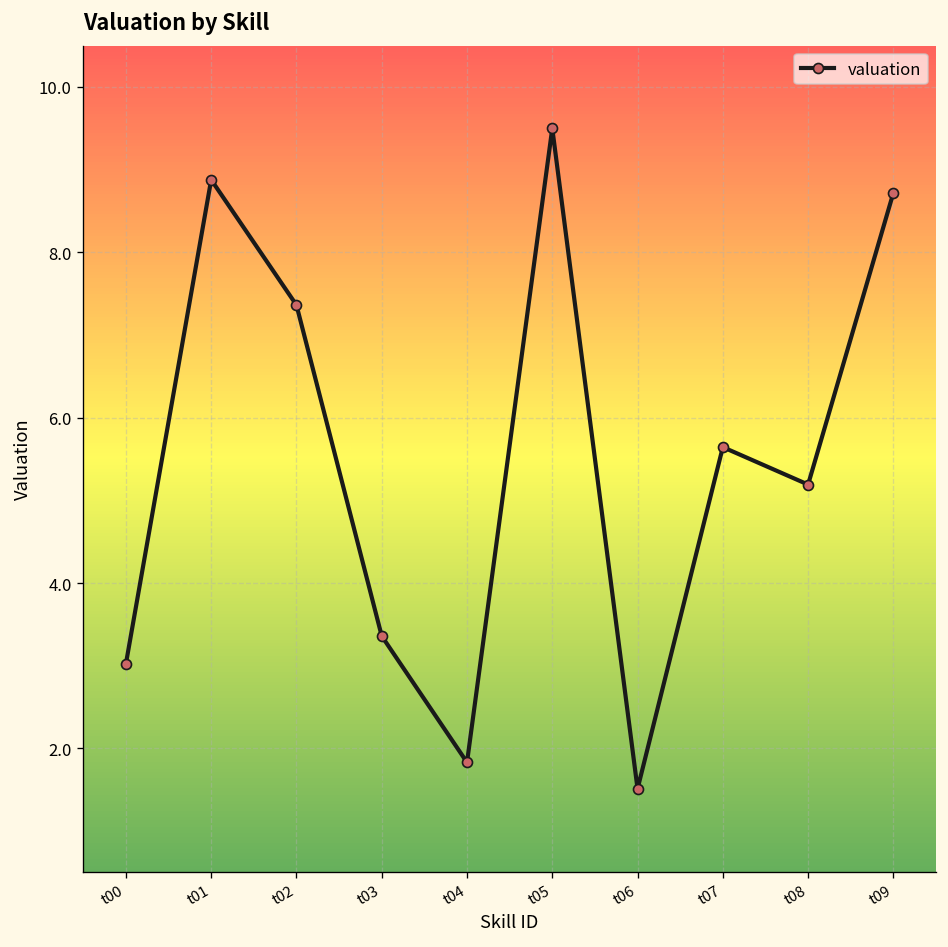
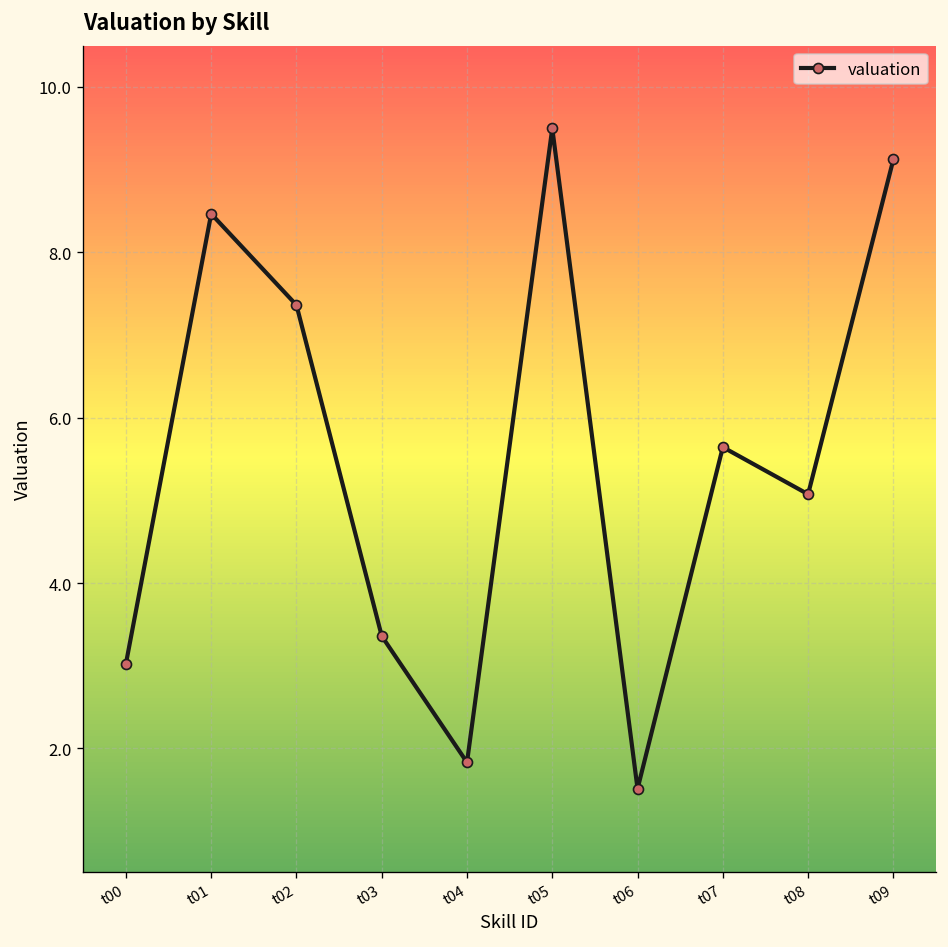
t01: 8.9 -> 8.5
t08: 5.2 -> 5.1
t09: 8.7 -> 9.1
